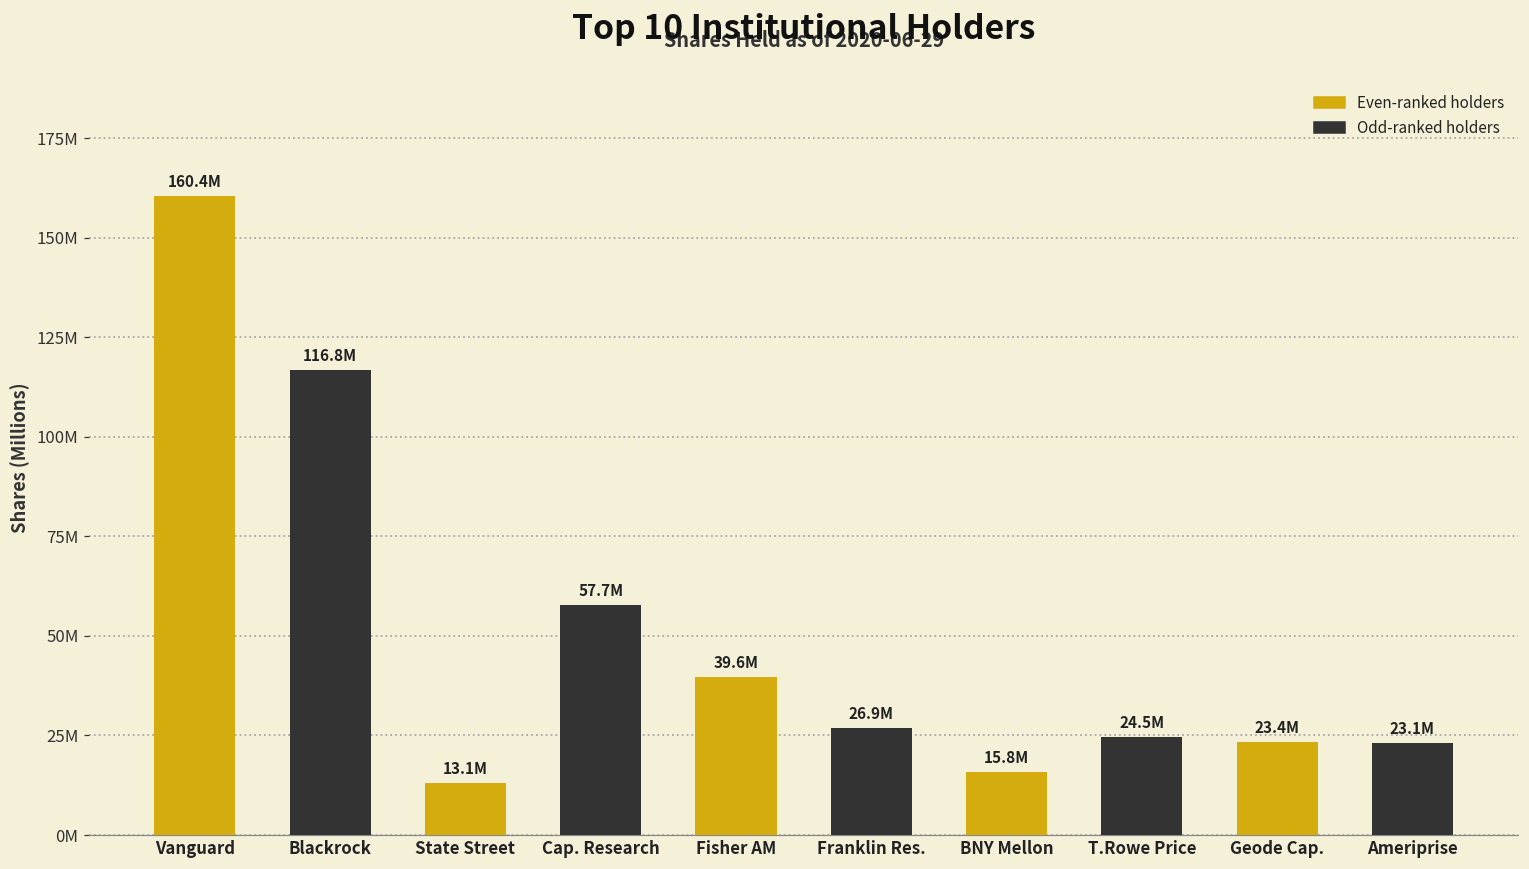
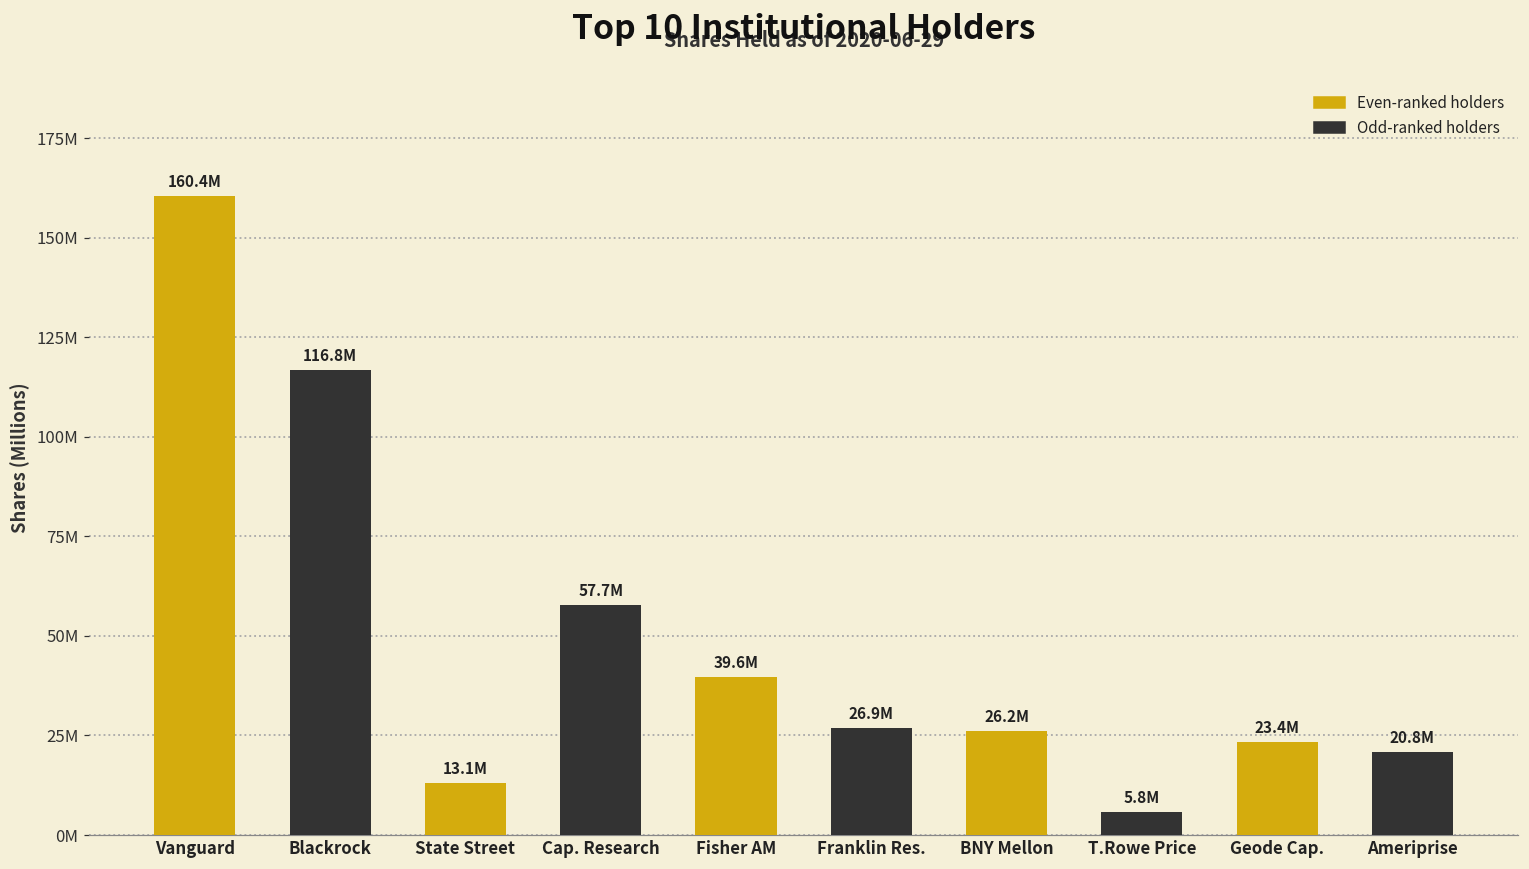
BNY Mellon: 15.8M -> 26.2M
T.Rowe Price: 24.5M -> 5.8M
Ameriprise: 23.1M -> 20.8M
